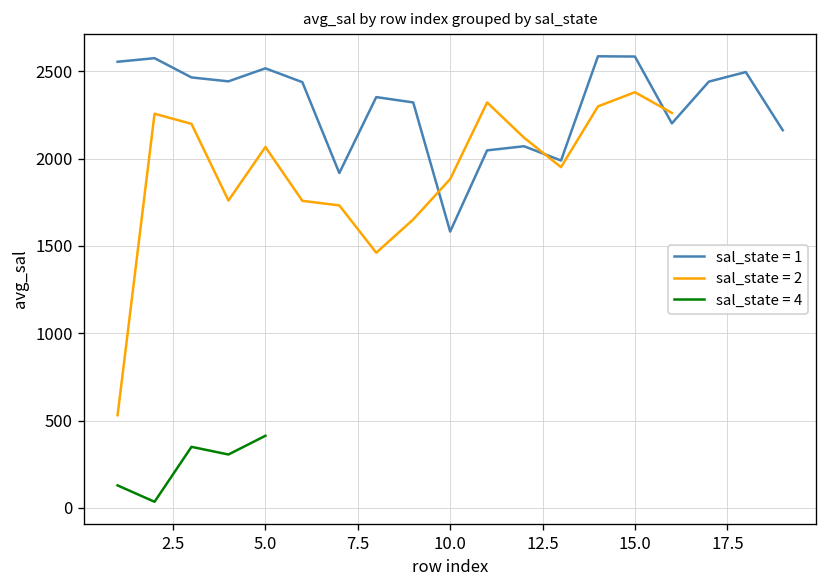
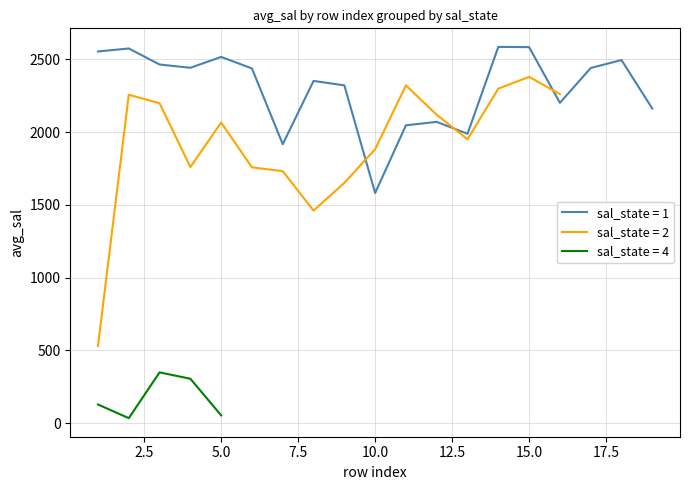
sal_state = 4, 5.0: 410 -> 50
